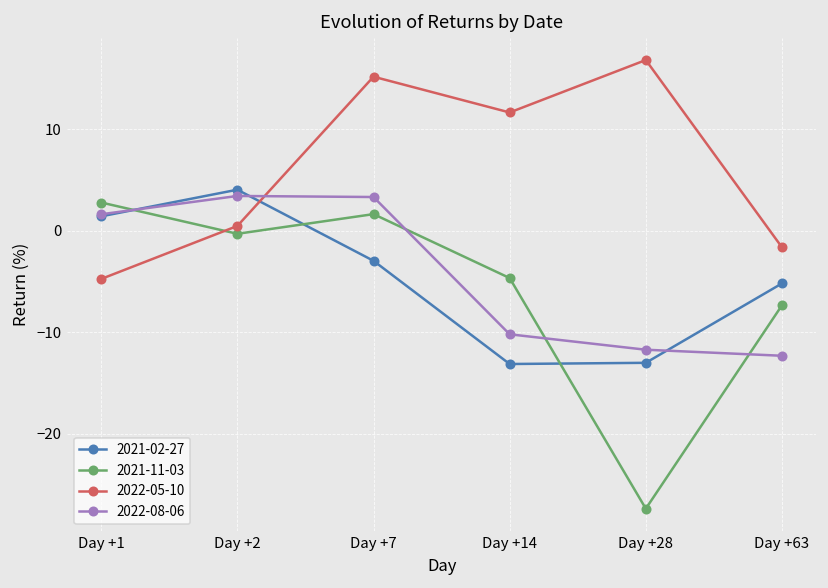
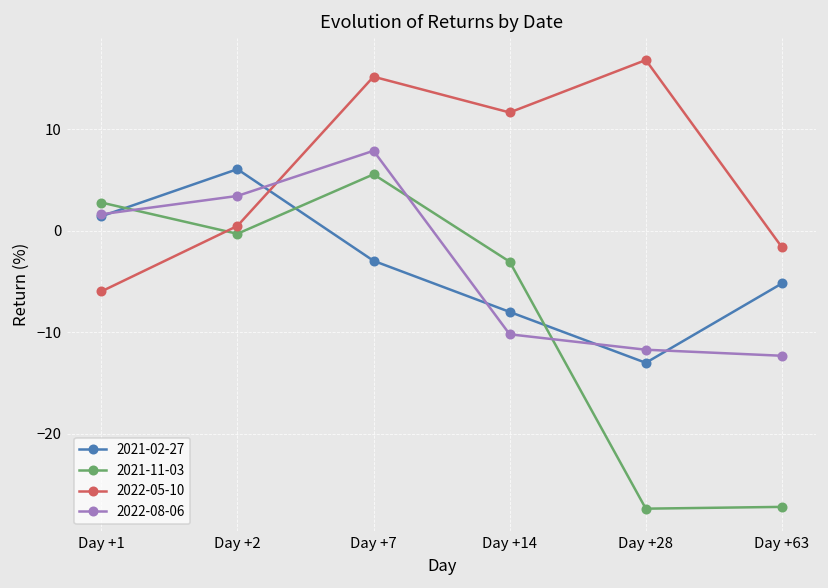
2022-05-10, Day +1: -5 -> -6
2021-02-27, Day +2: 4 -> 6
2021-11-03, Day +7: 2 -> 6
2022-08-06, Day +7: 3 -> 8
2021-02-27, Day +14: -13 -> -8
2021-11-03, Day +14: -5 -> -3
2021-11-03, Day +63: -7 -> -27
